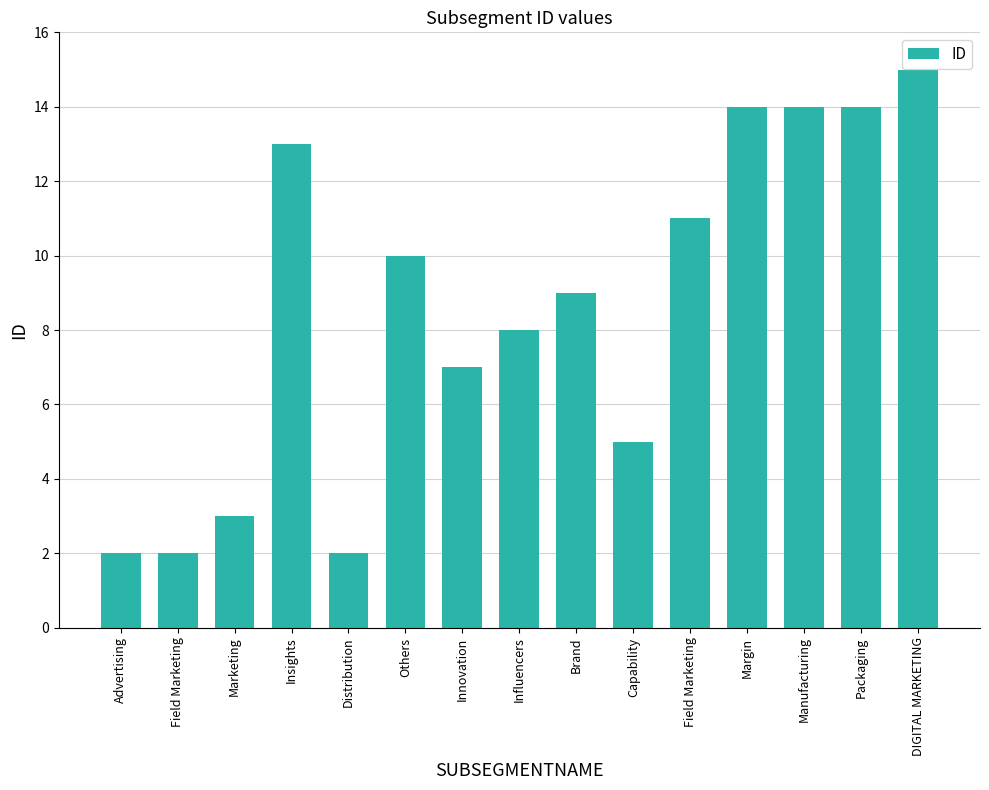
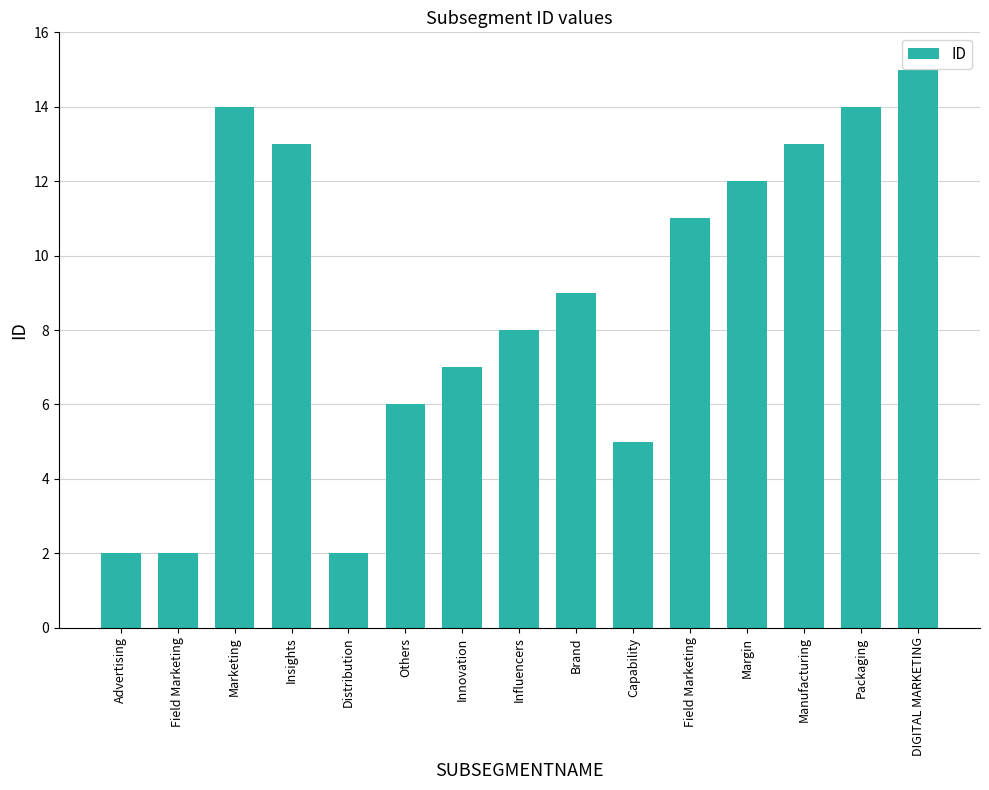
Marketing: 3 -> 14
Others: 10 -> 6
Margin: 14 -> 12
Manufacturing: 14 -> 13
